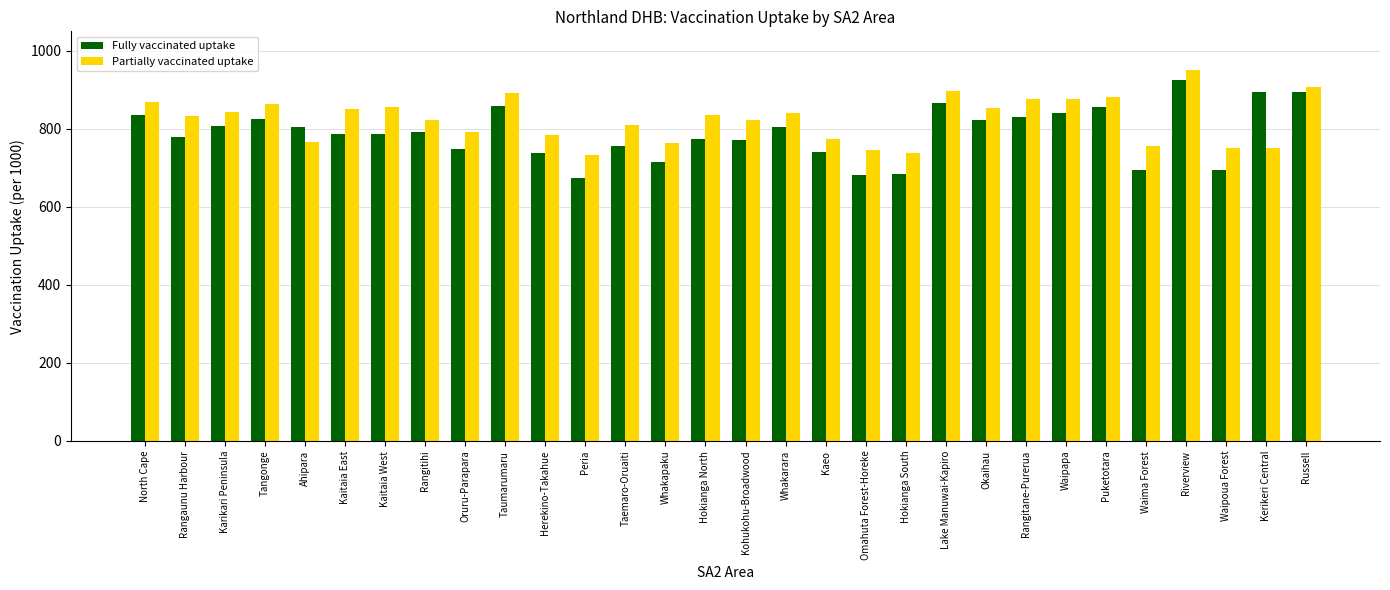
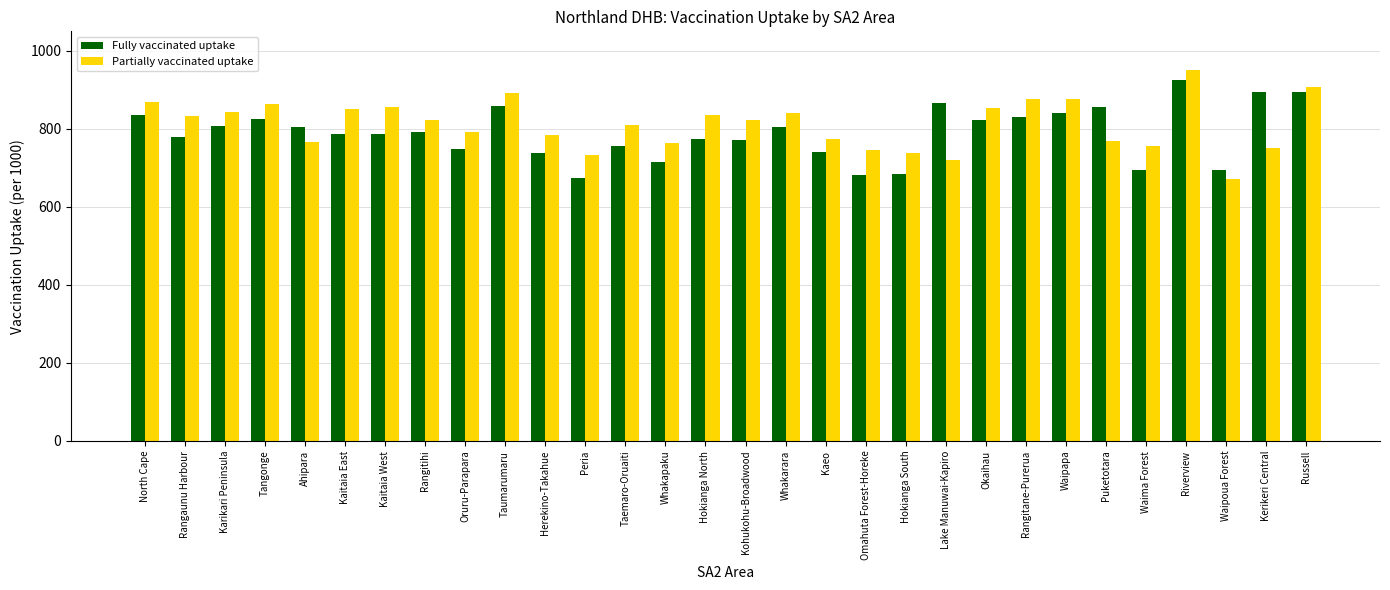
Partially vaccinated uptake, Lake Manuwai-Kapiro: 900 -> 720
Partially vaccinated uptake, Puketotara: 880 -> 770
Partially vaccinated uptake, Waipoua Forest: 750 -> 670
